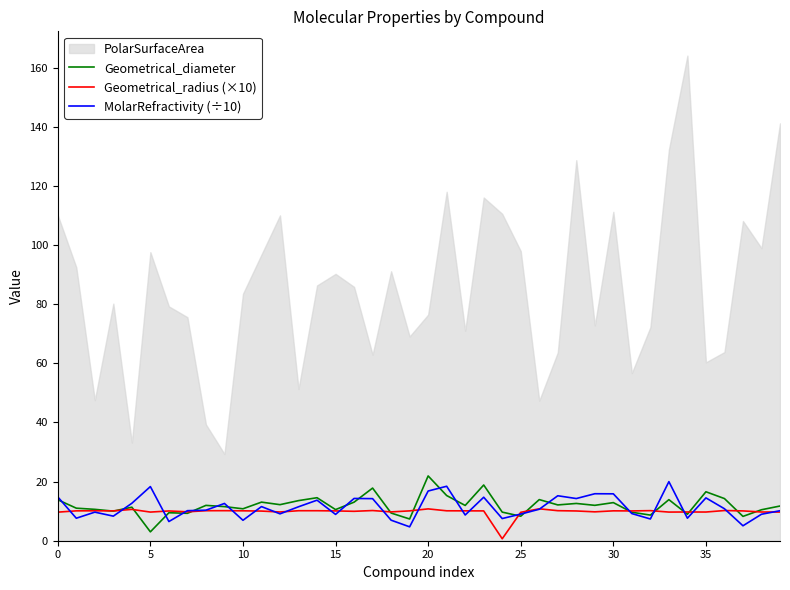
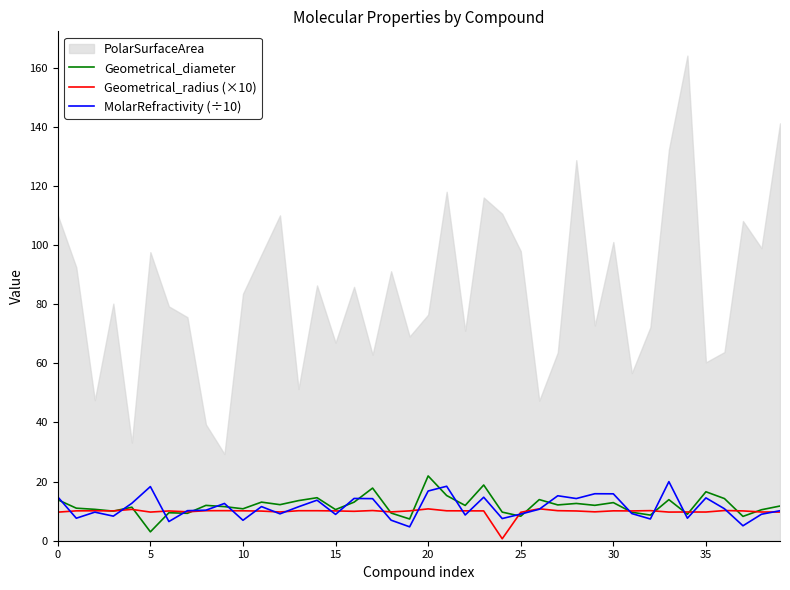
PolarSurfaceArea, 15: 90 -> 67
PolarSurfaceArea, 30: 111 -> 101
